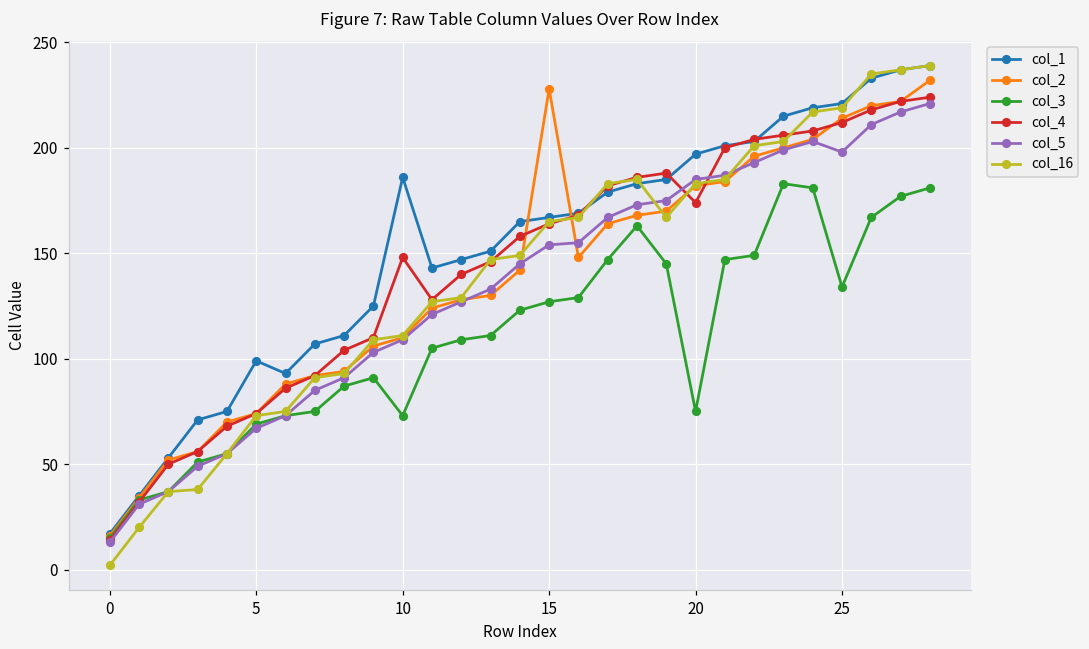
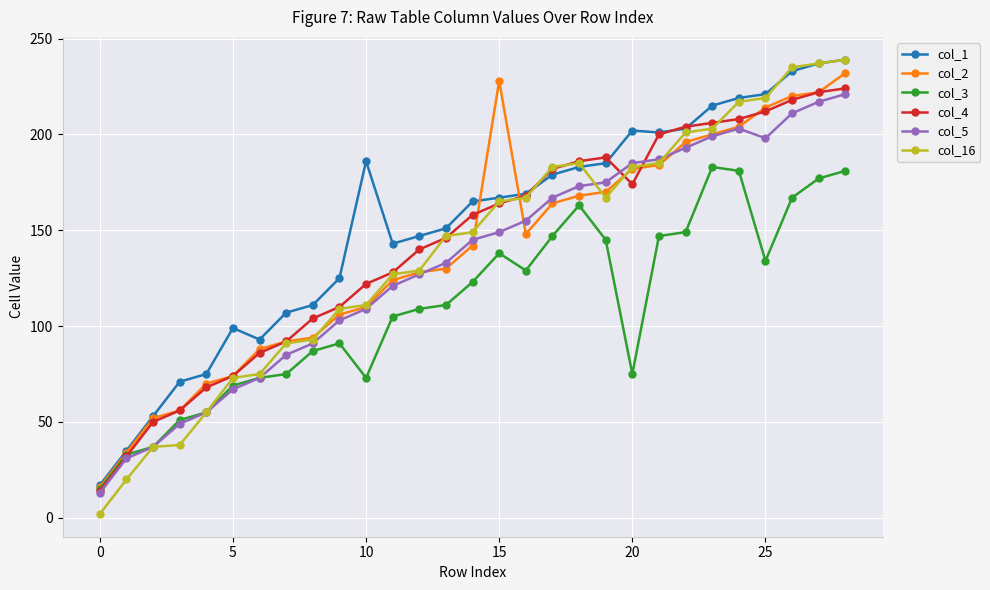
col_4, 10: 148 -> 122
col_3, 15: 127 -> 138
col_5, 15: 154 -> 149
col_1, 20: 197 -> 202
